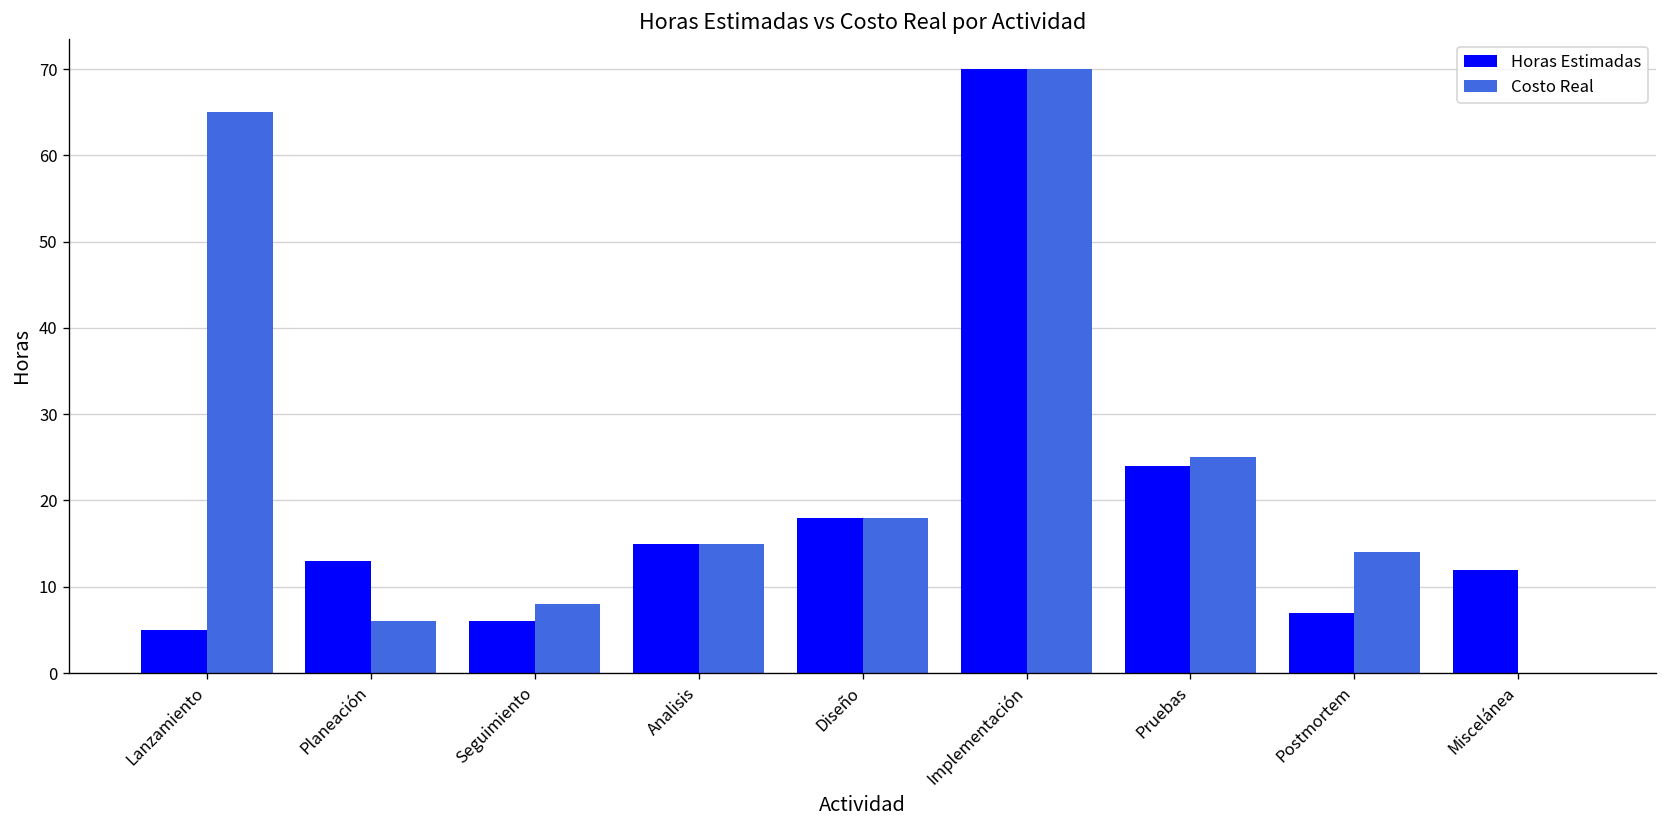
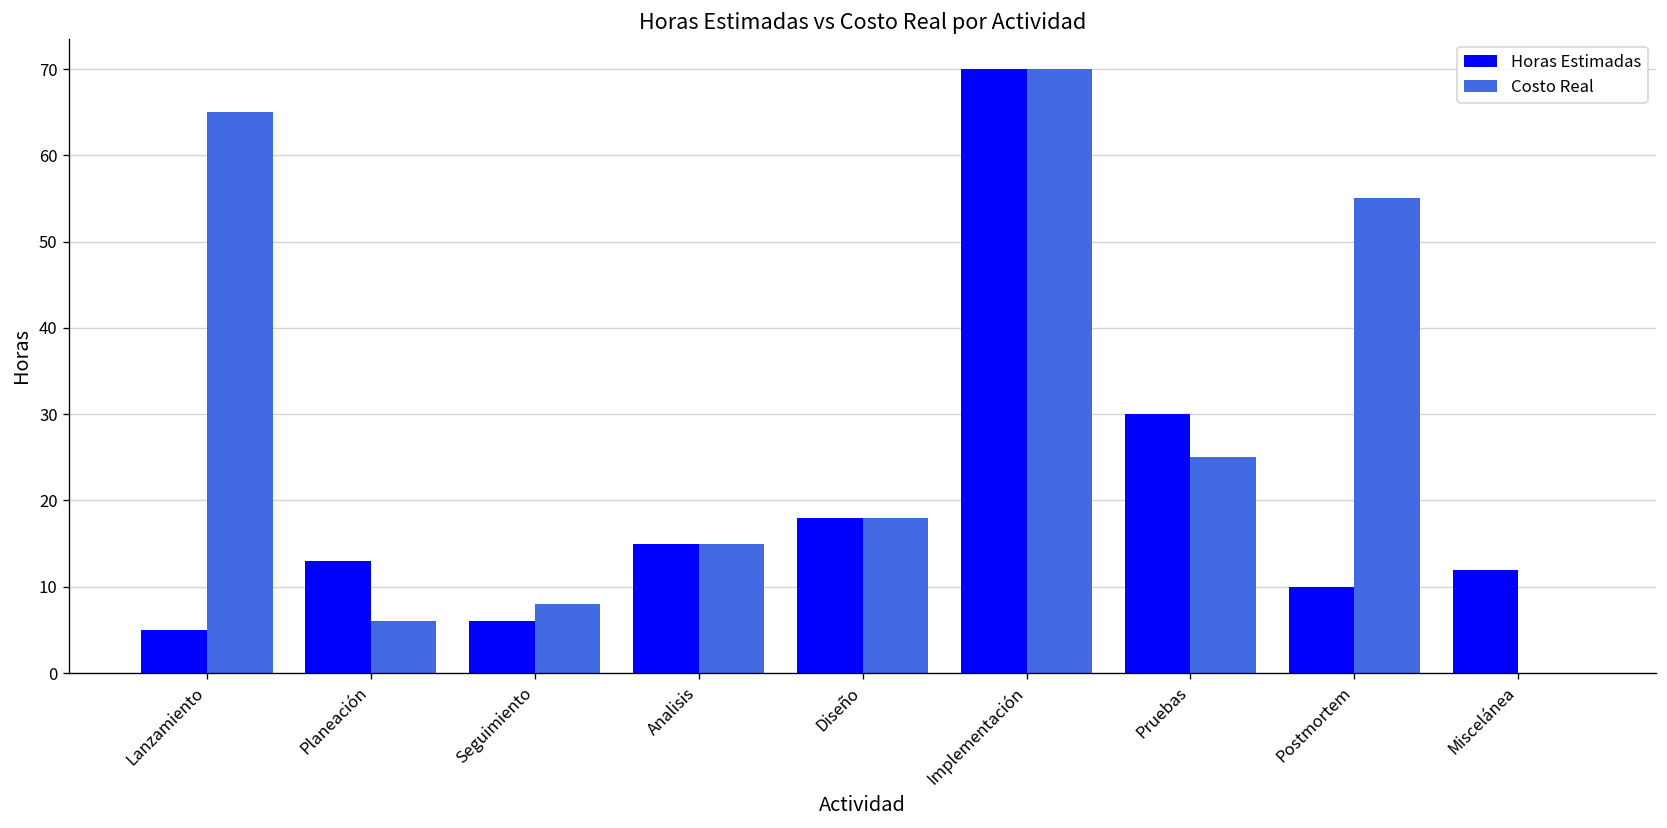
Horas Estimadas, Pruebas: 24 -> 30
Horas Estimadas, Postmortem: 7 -> 10
Costo Real, Postmortem: 14 -> 55
